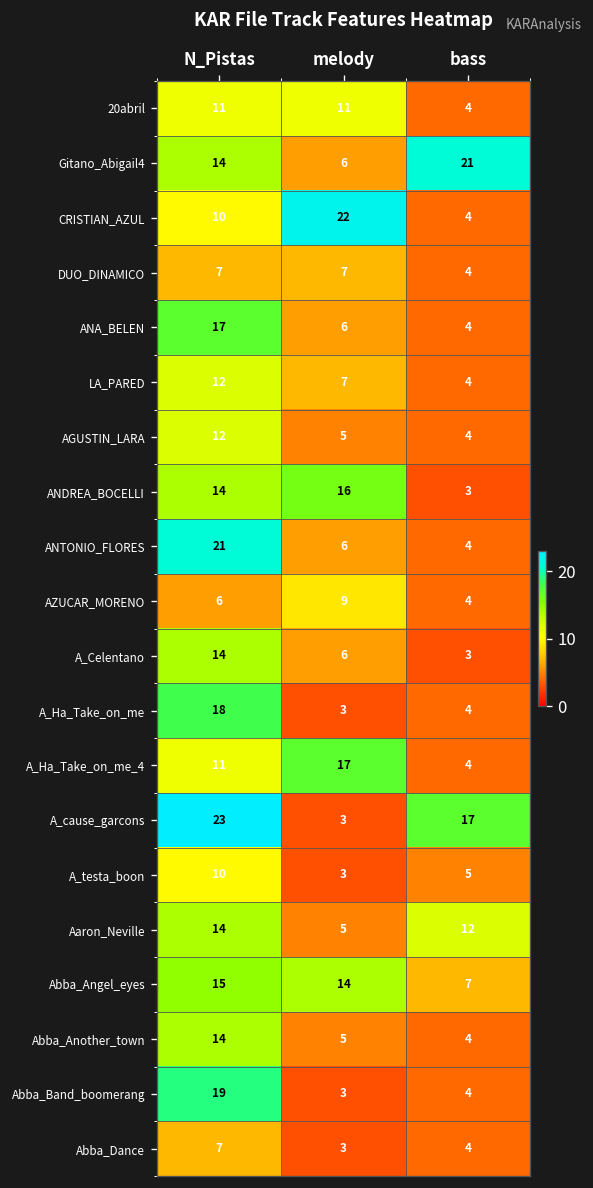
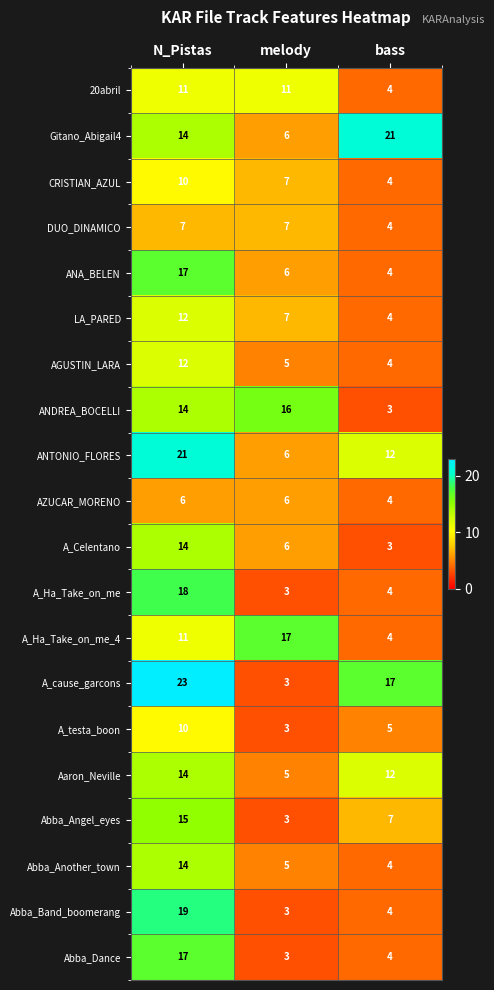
CRISTIAN_AZUL, melody: 22 -> 7
ANTONIO_FLORES, bass: 4 -> 12
AZUCAR_MORENO, melody: 9 -> 6
Abba_Angel_eyes, melody: 14 -> 3
Abba_Dance, N_Pistas: 7 -> 17
